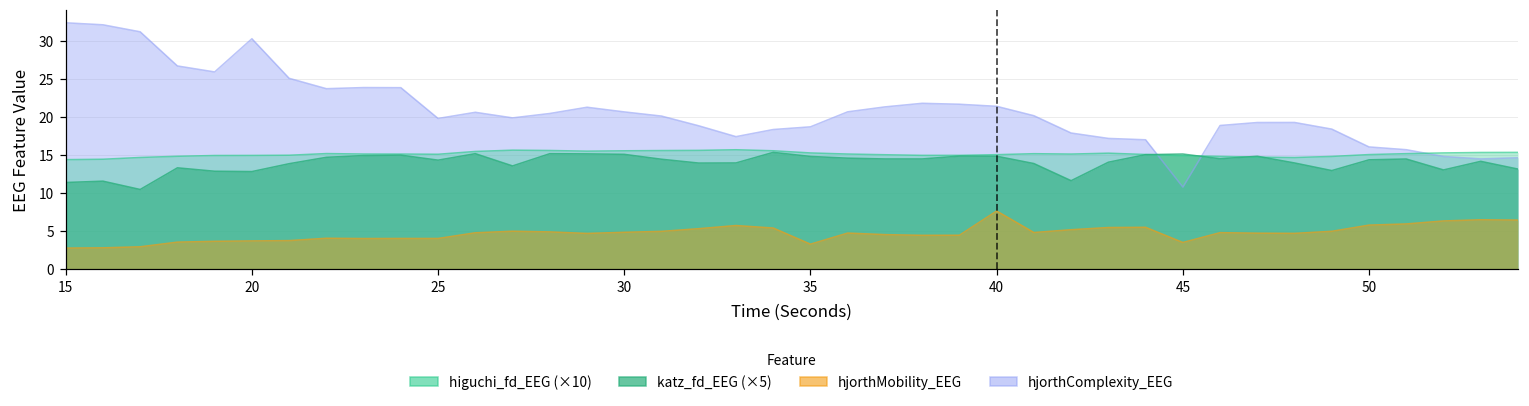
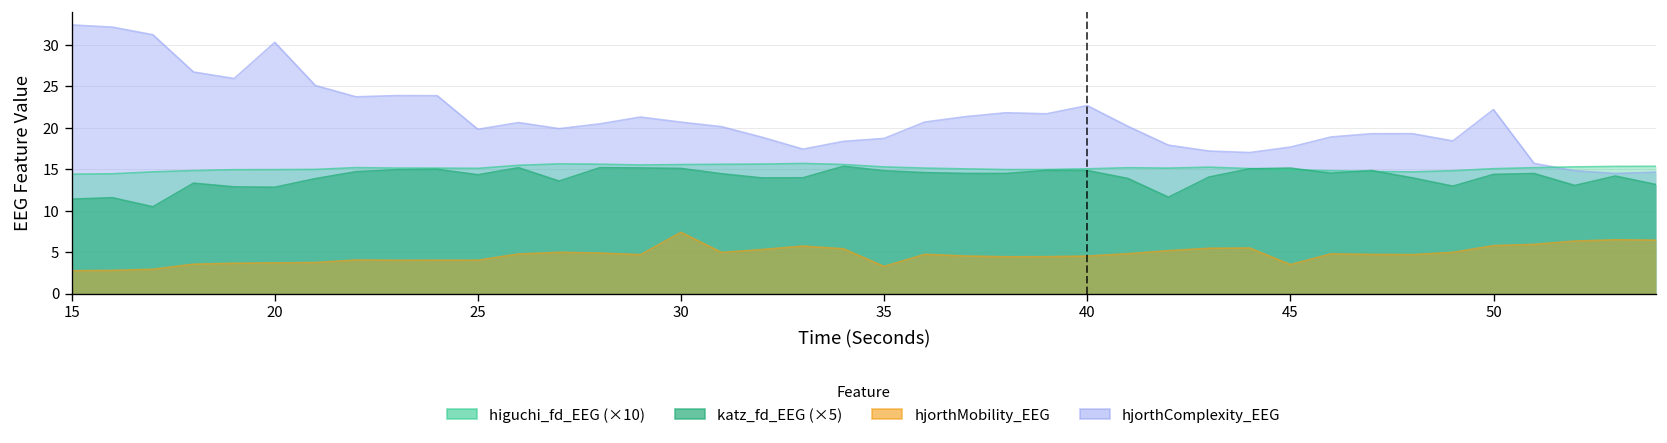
hjorthMobility_EEG, 30: 5 -> 7
hjorthComplexity_EEG, 40: 21 -> 23
hjorthMobility_EEG, 40: 8 -> 5
hjorthComplexity_EEG, 45: 11 -> 18
hjorthComplexity_EEG, 50: 16 -> 22
